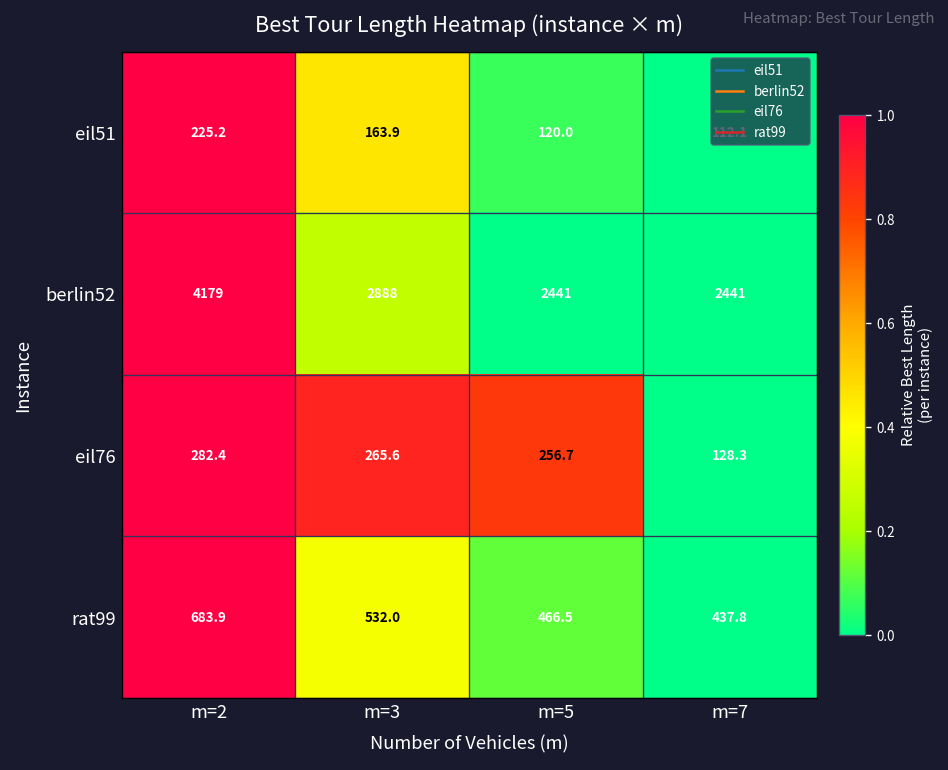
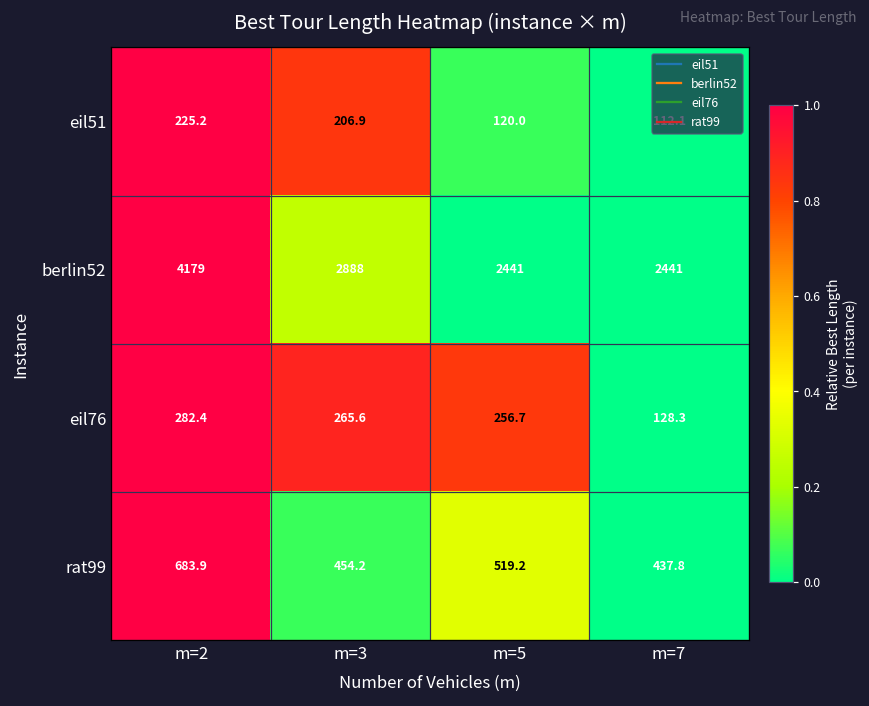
eil51, m=3: 163.9 -> 206.9
rat99, m=3: 532.0 -> 454.2
rat99, m=5: 466.5 -> 519.2
